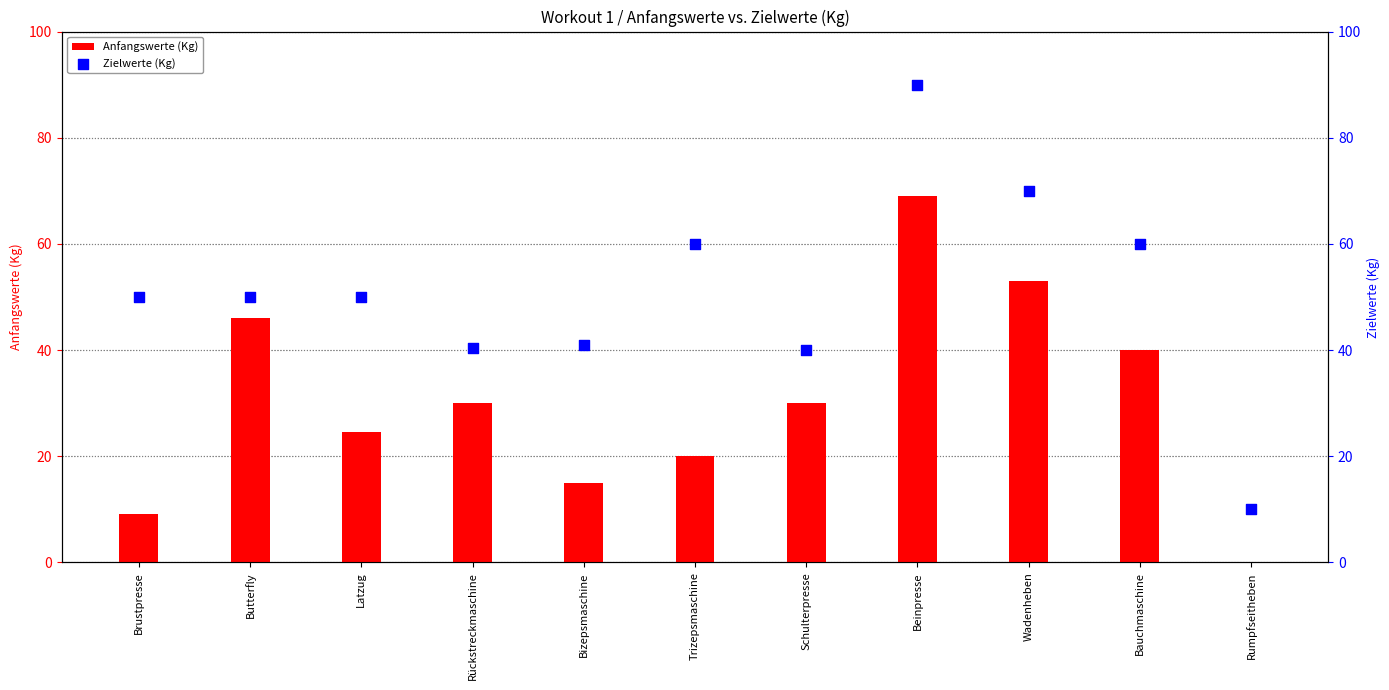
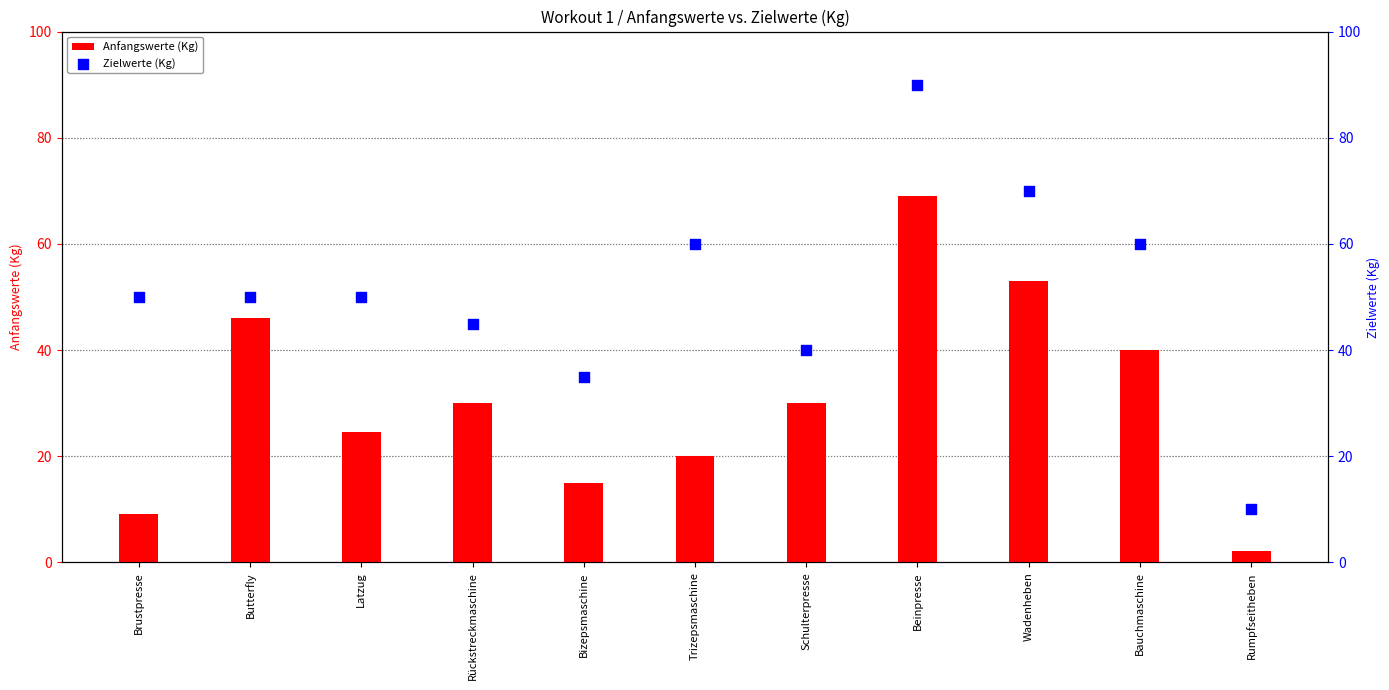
Anfangswerte (Kg), Rumpfseitheben: 0 -> 2
Zielwerte (Kg), Rückstreckmaschine: 40 -> 45
Zielwerte (Kg), Bizepsmaschine: 41 -> 35
